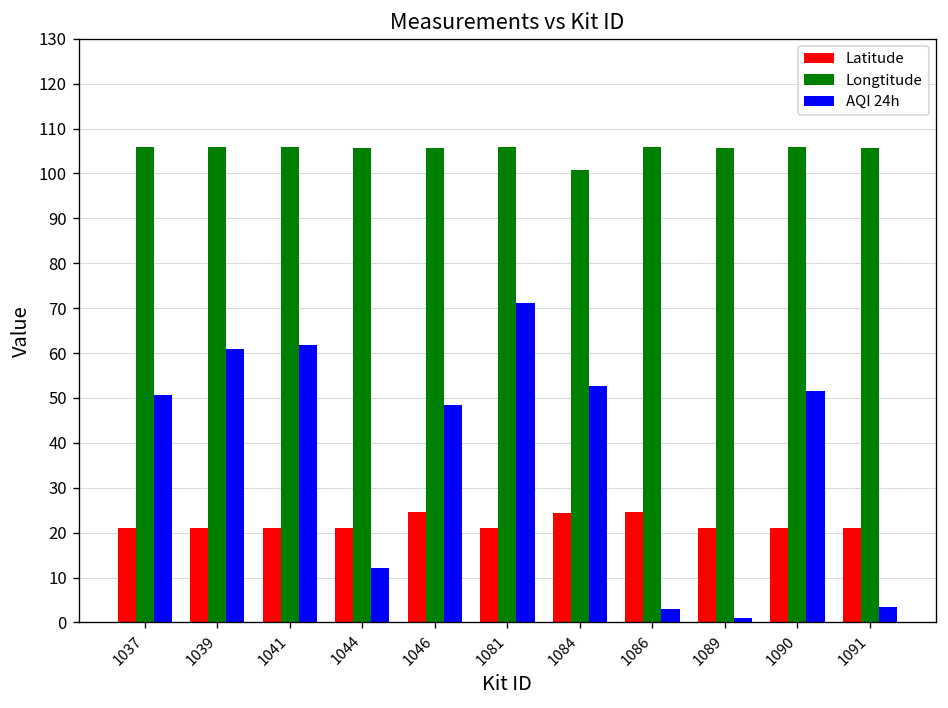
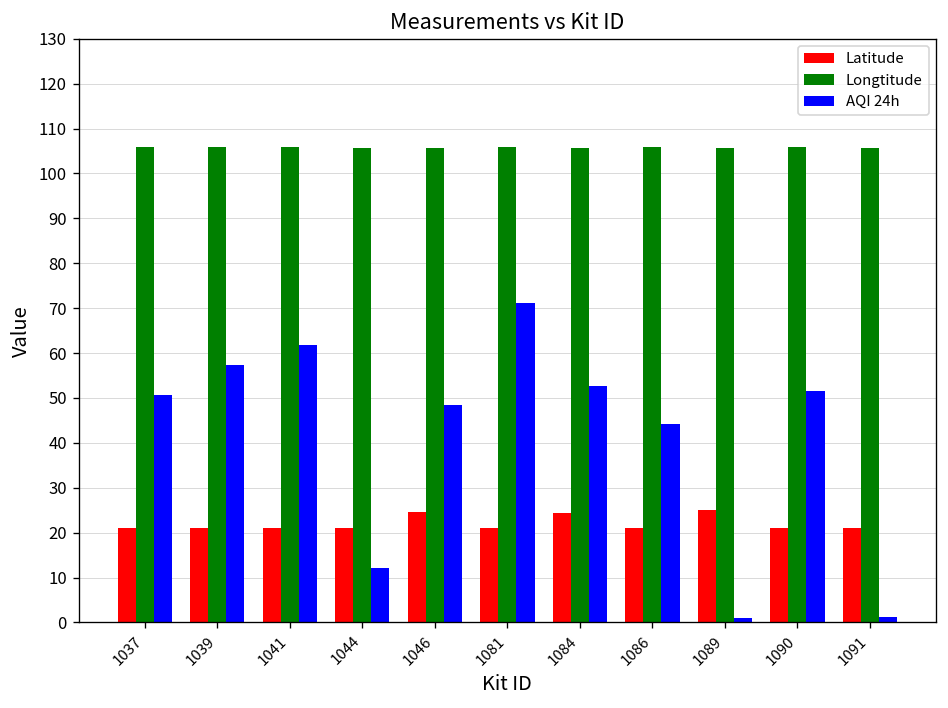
AQI 24h, 1039: 61 -> 57
Longtitude, 1084: 101 -> 106
Latitude, 1086: 25 -> 21
AQI 24h, 1086: 3 -> 44
Latitude, 1089: 21 -> 25
AQI 24h, 1091: 3 -> 1
